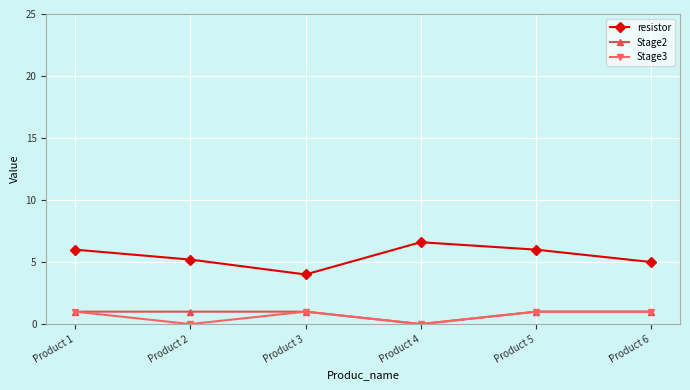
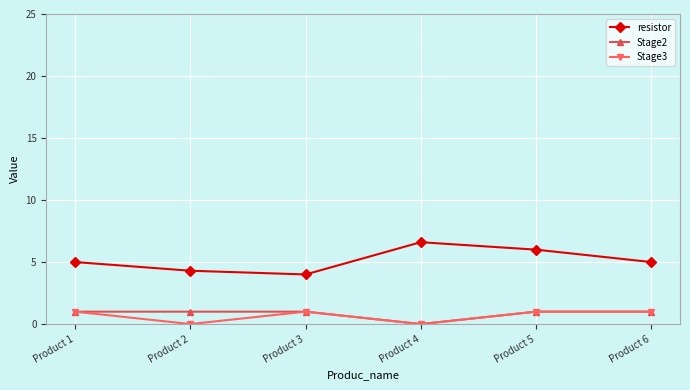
resistor, Product 1: 6 -> 5
resistor, Product 2: 5.2 -> 4.3
